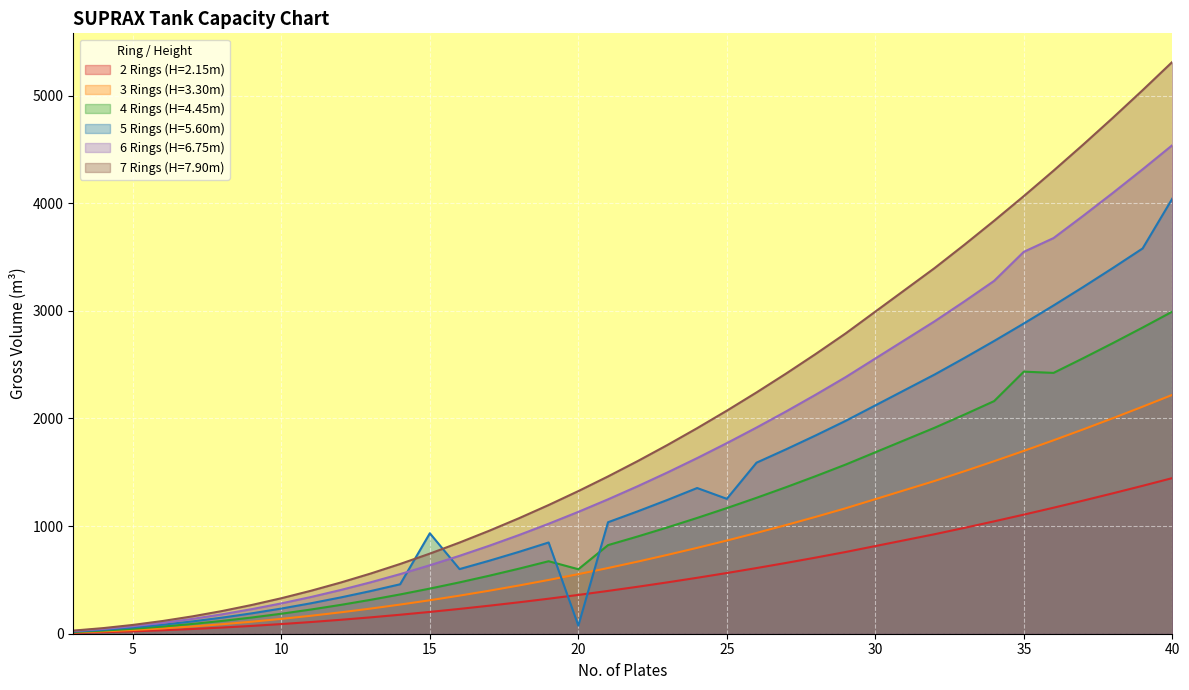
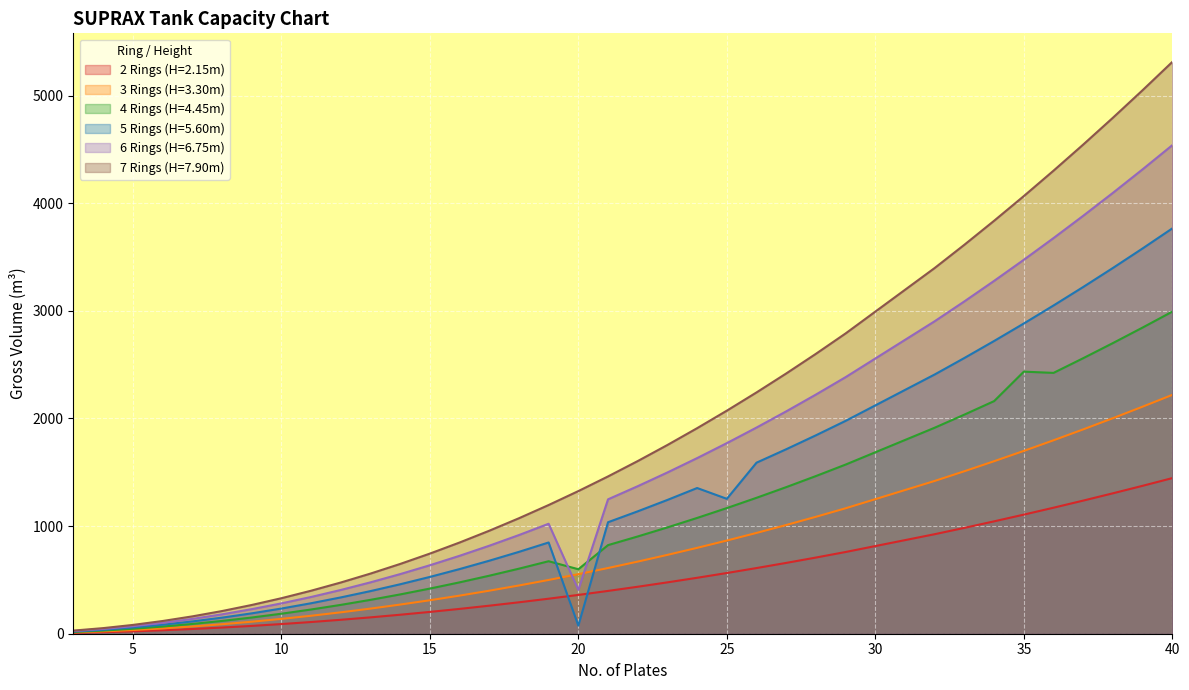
5 Rings (H=5.60m), 15: 930 -> 530
6 Rings (H=6.75m), 20: 1130 -> 410
6 Rings (H=6.75m), 35: 3550 -> 3470
5 Rings (H=5.60m), 40: 4040 -> 3770
